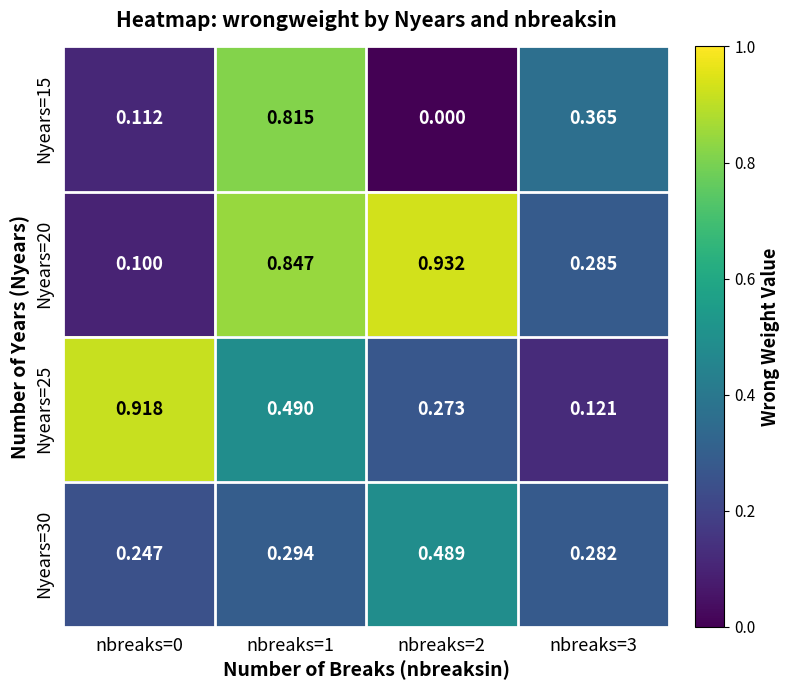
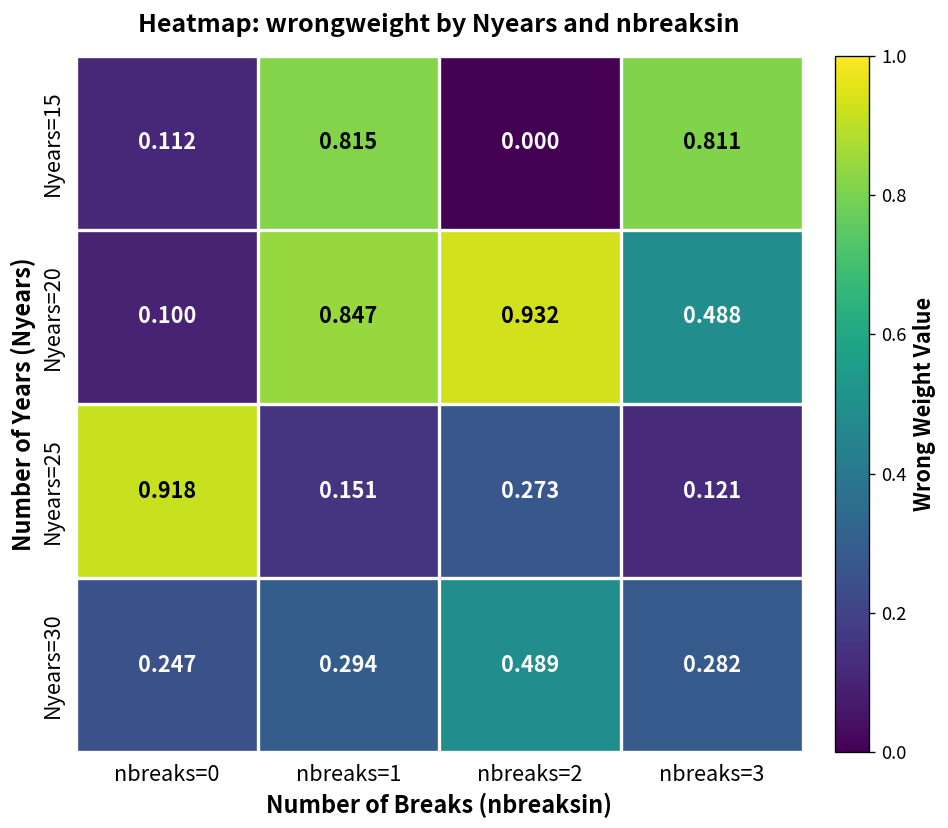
Nyears=15, nbreaks=3: 0.365 -> 0.811
Nyears=20, nbreaks=3: 0.285 -> 0.488
Nyears=25, nbreaks=1: 0.490 -> 0.151
